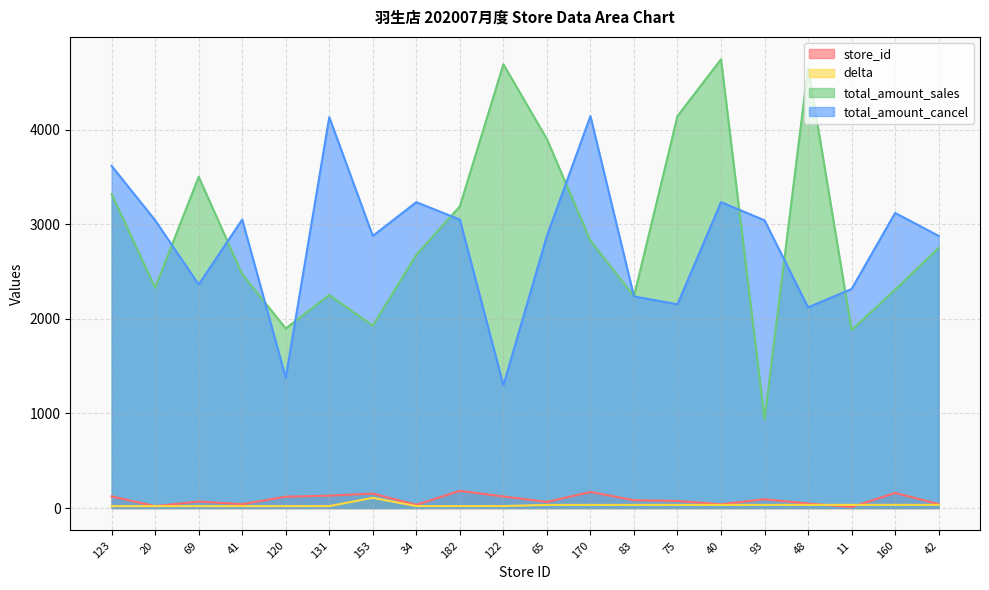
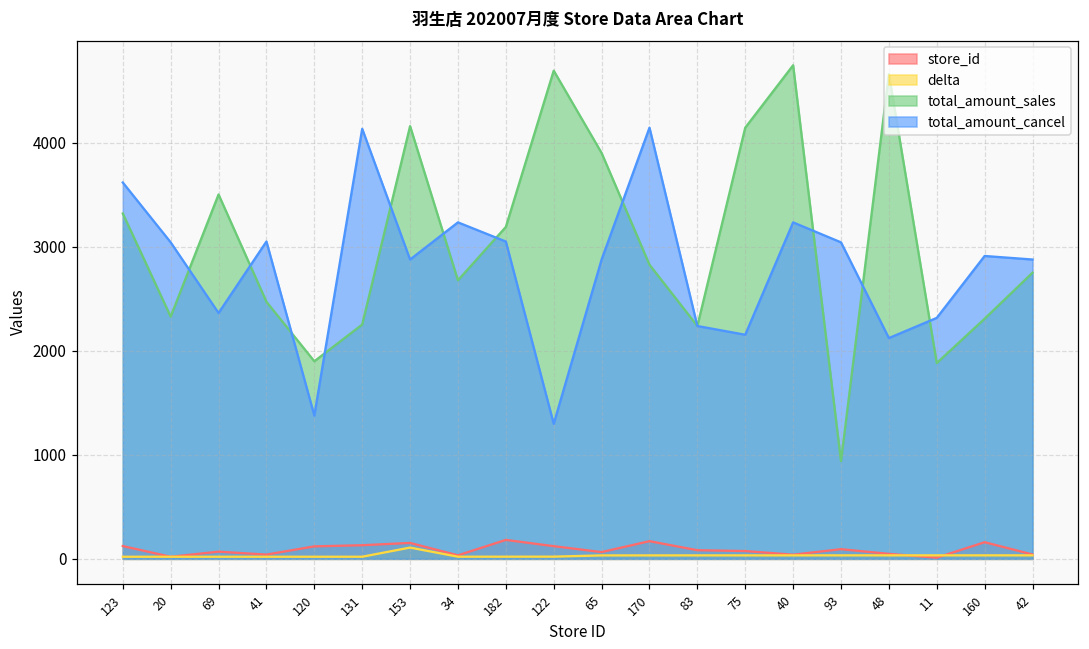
total_amount_sales, 153: 1900 -> 4200
total_amount_cancel, 160: 3100 -> 2900
